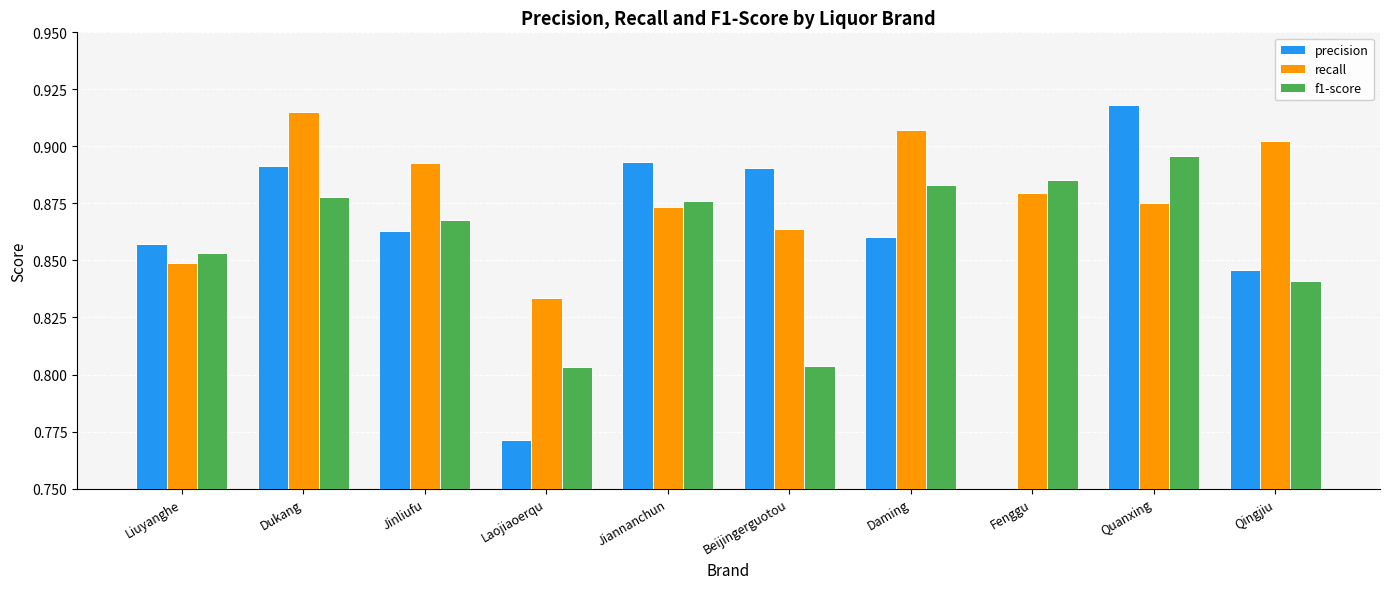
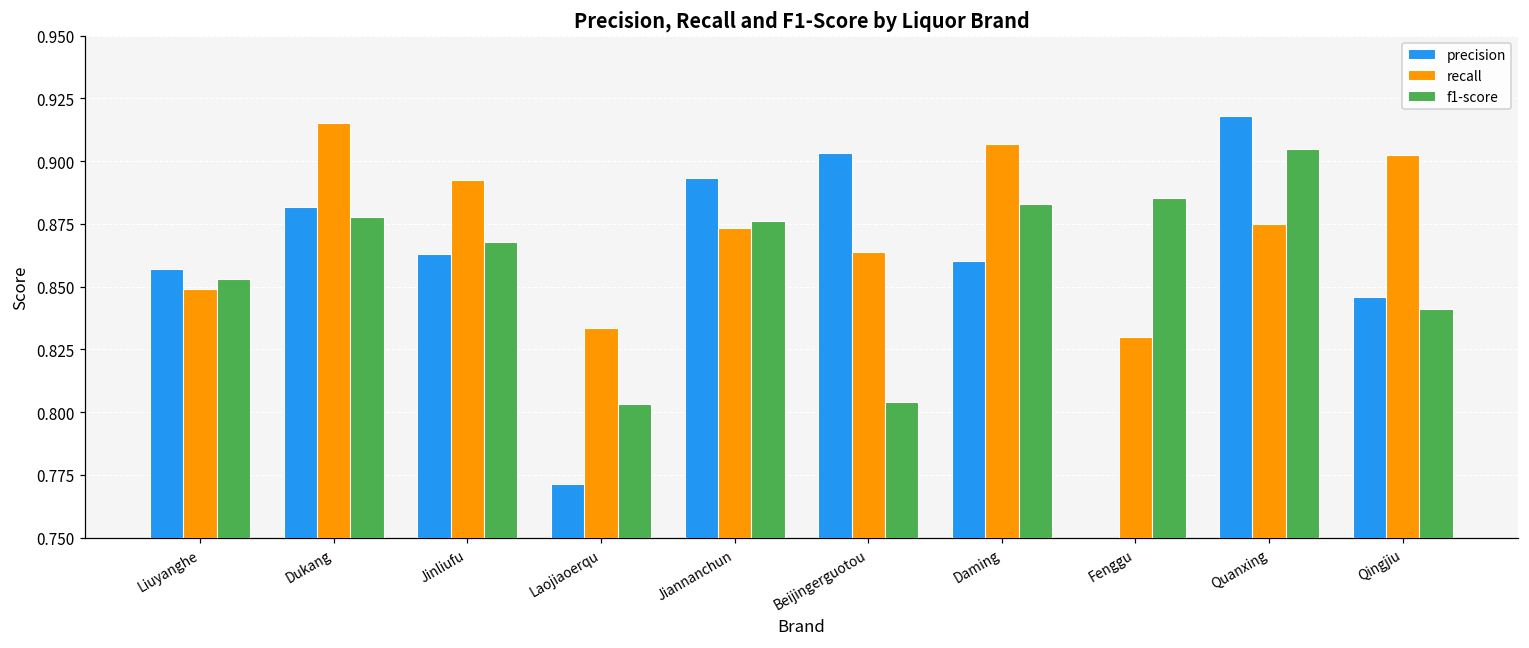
precision, Dukang: 0.891 -> 0.882
precision, Beijingerguotou: 0.891 -> 0.903
recall, Fenggu: 0.880 -> 0.830
f1-score, Quanxing: 0.896 -> 0.905
